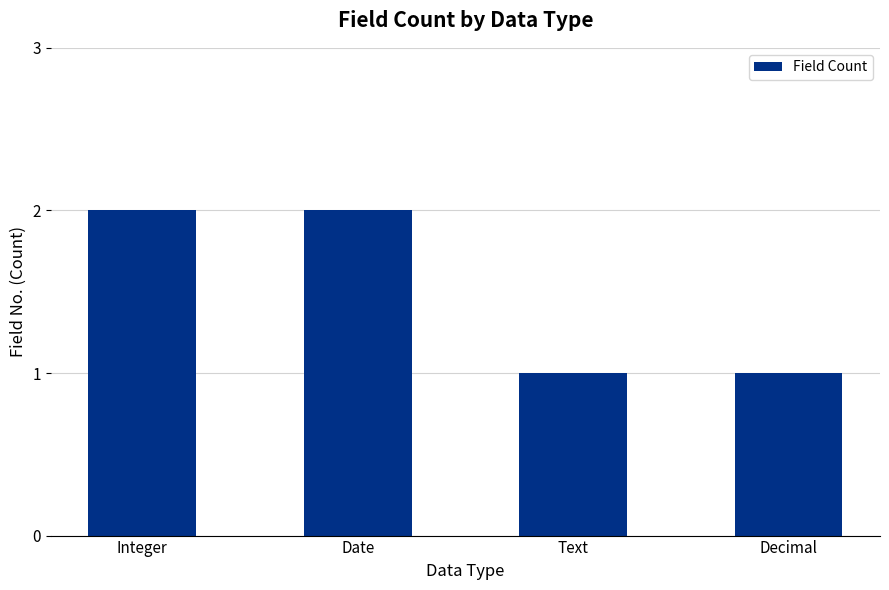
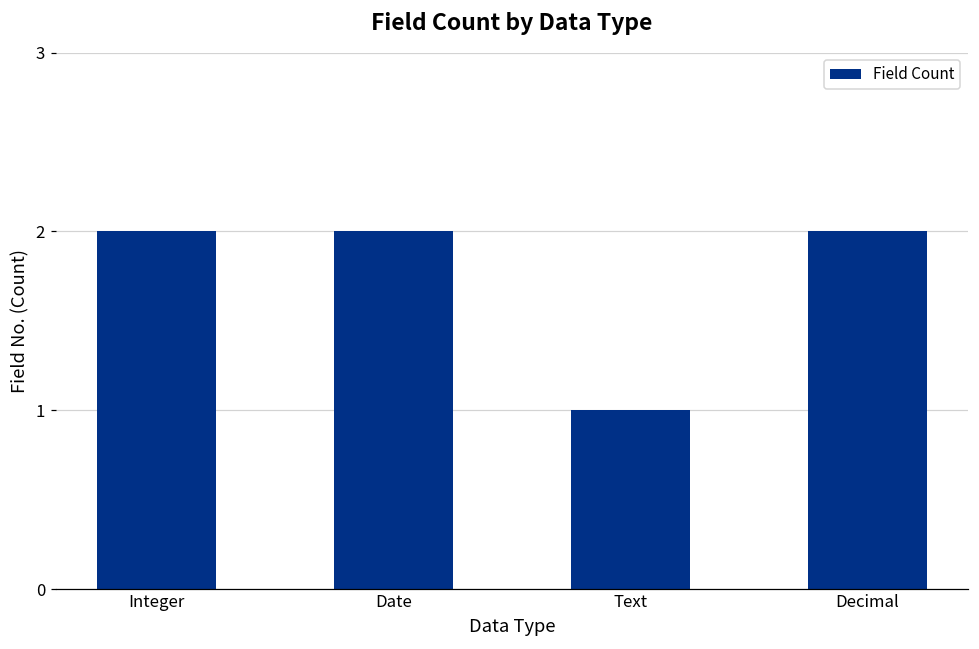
Decimal: 1 -> 2
